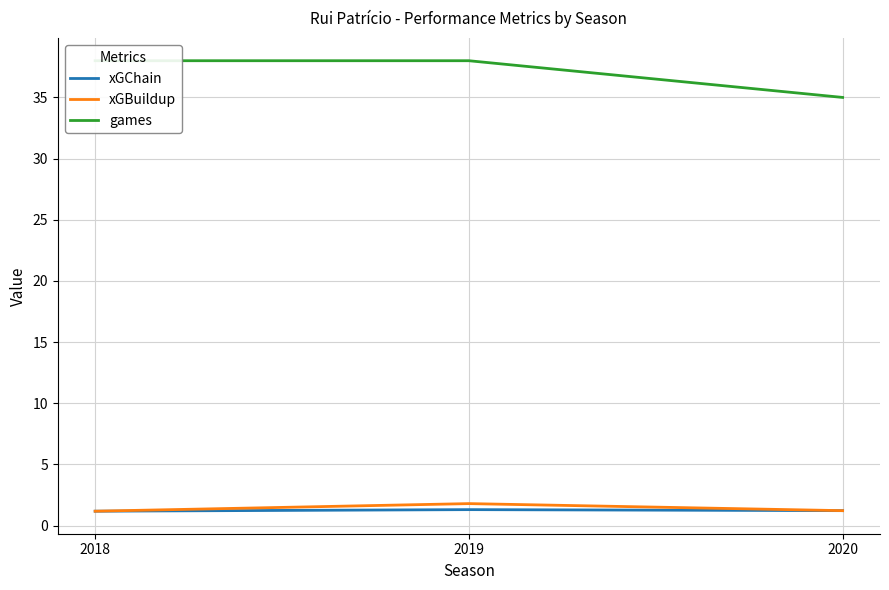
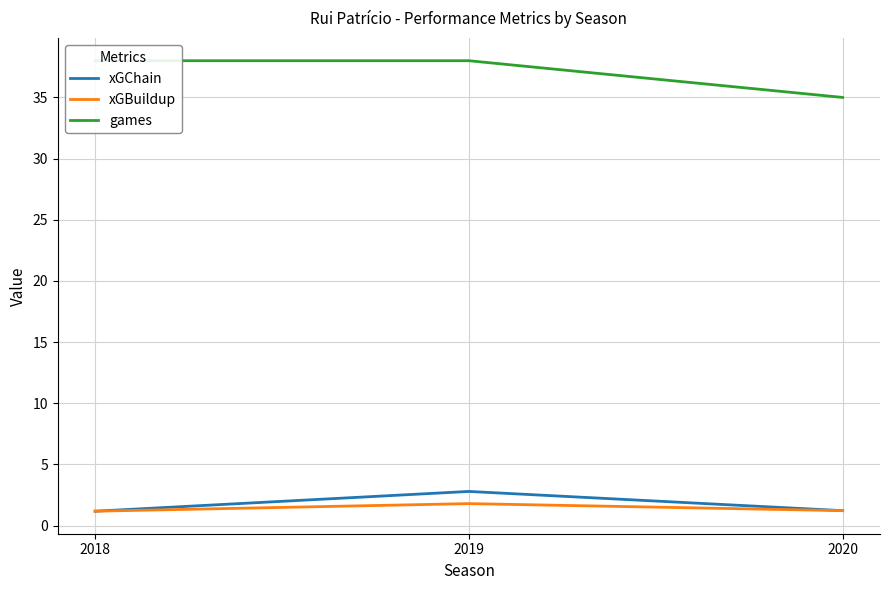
xGChain, 2019: 1.3 -> 2.8
